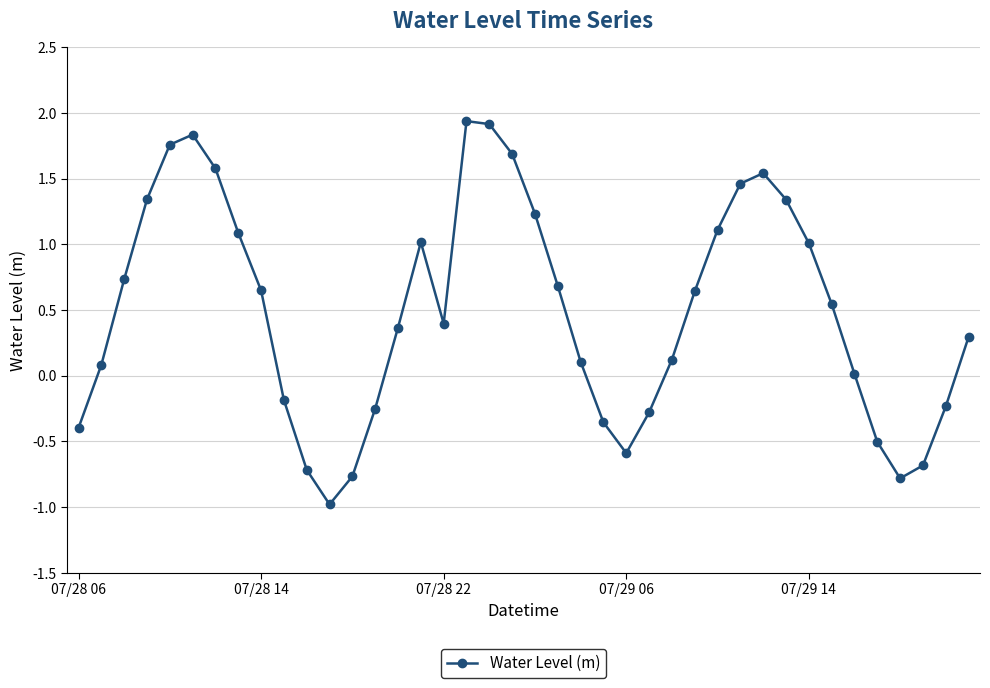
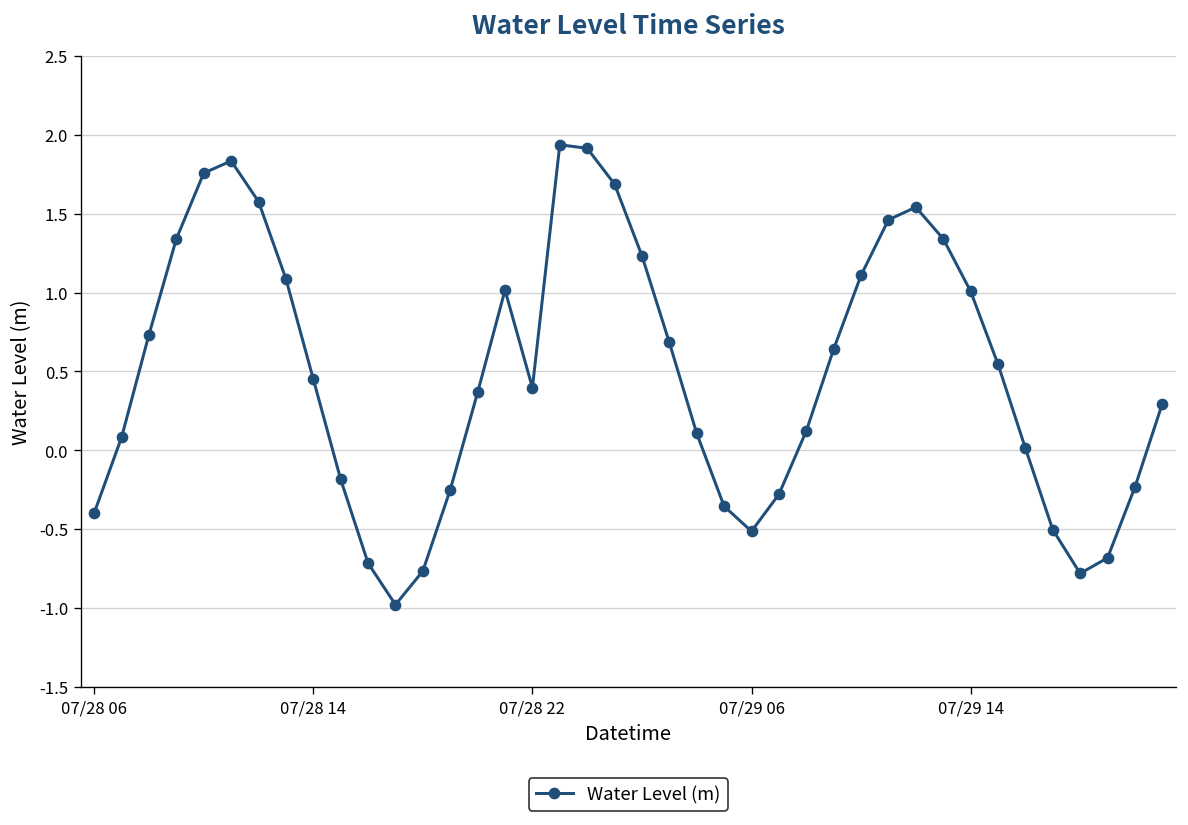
07/28 14: 0.65 -> 0.45
07/29 06: -0.59 -> -0.51
